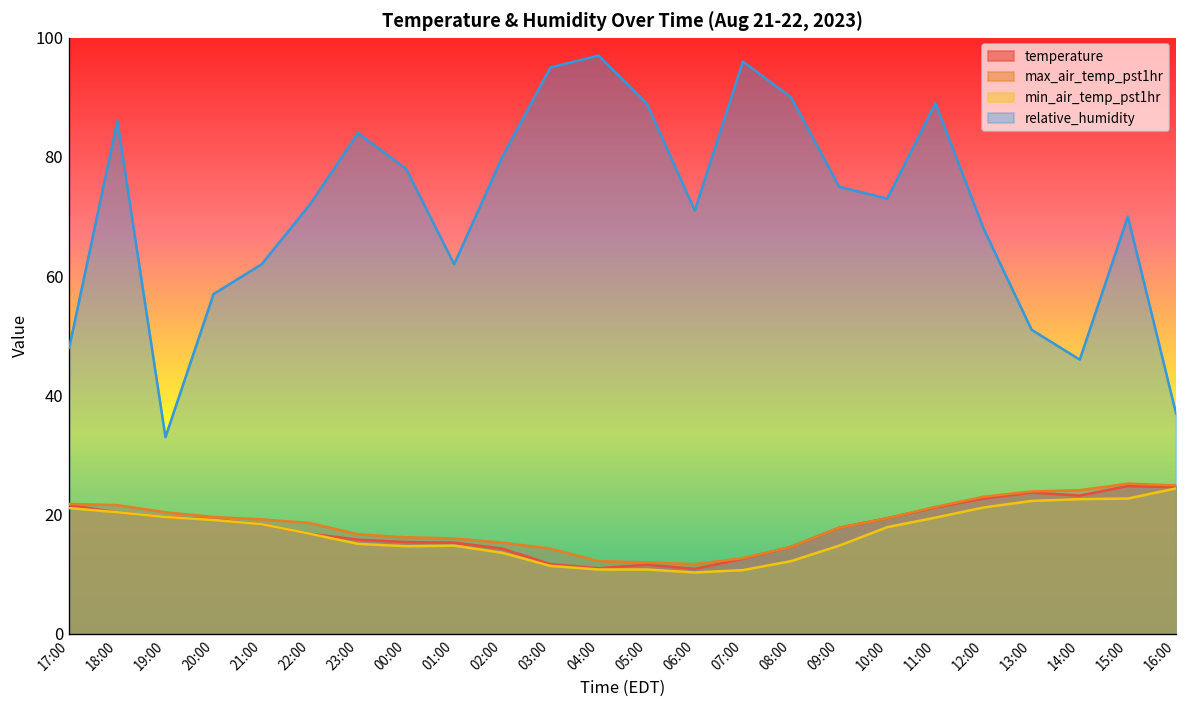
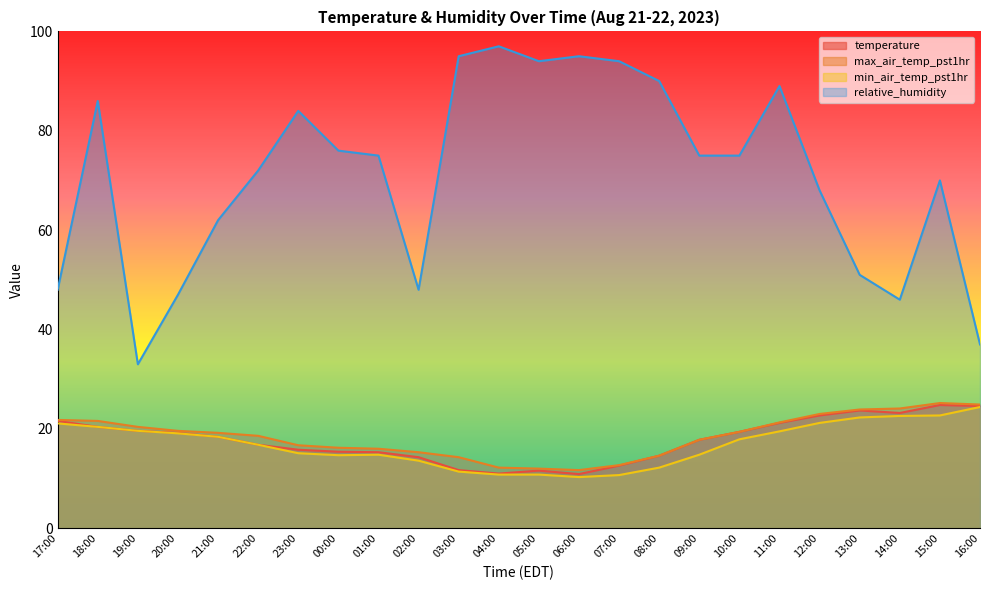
relative_humidity, 20:00: 57 -> 47
relative_humidity, 00:00: 78 -> 76
relative_humidity, 01:00: 62 -> 75
relative_humidity, 02:00: 80 -> 48
relative_humidity, 05:00: 89 -> 94
relative_humidity, 06:00: 71 -> 95
relative_humidity, 07:00: 96 -> 94
relative_humidity, 10:00: 73 -> 75
